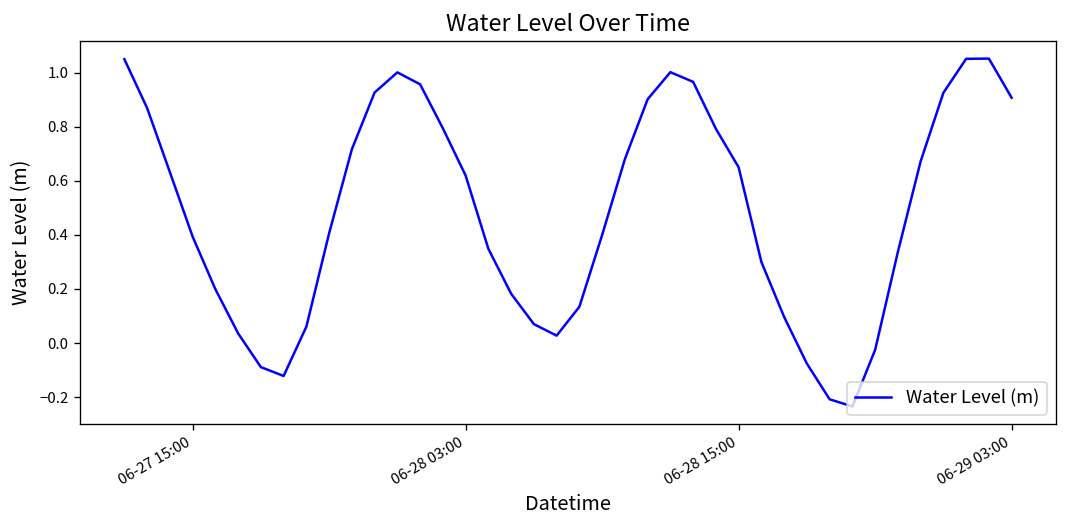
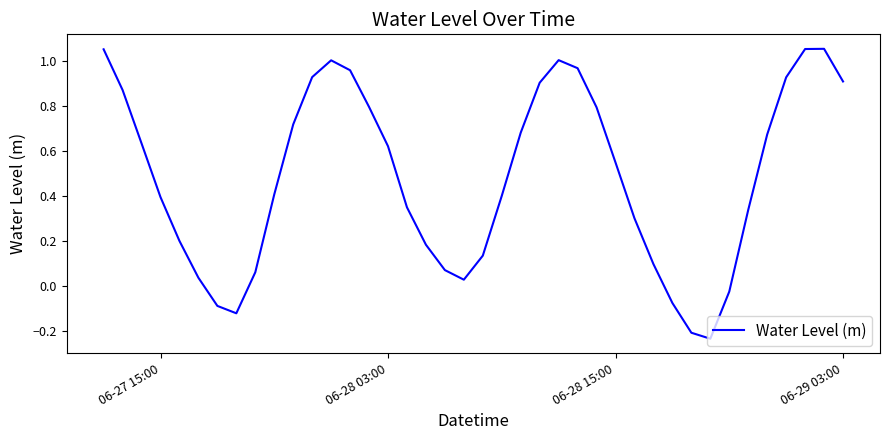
06-28 15:00: 0.65 -> 0.55
